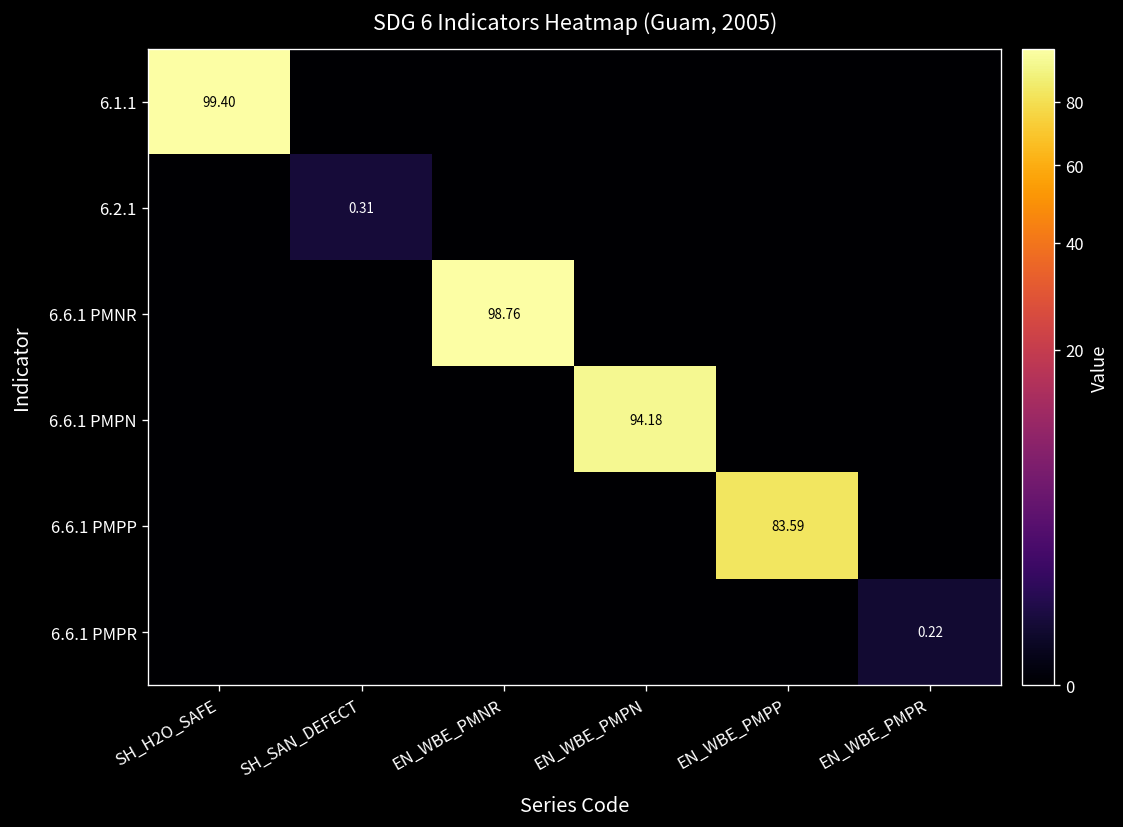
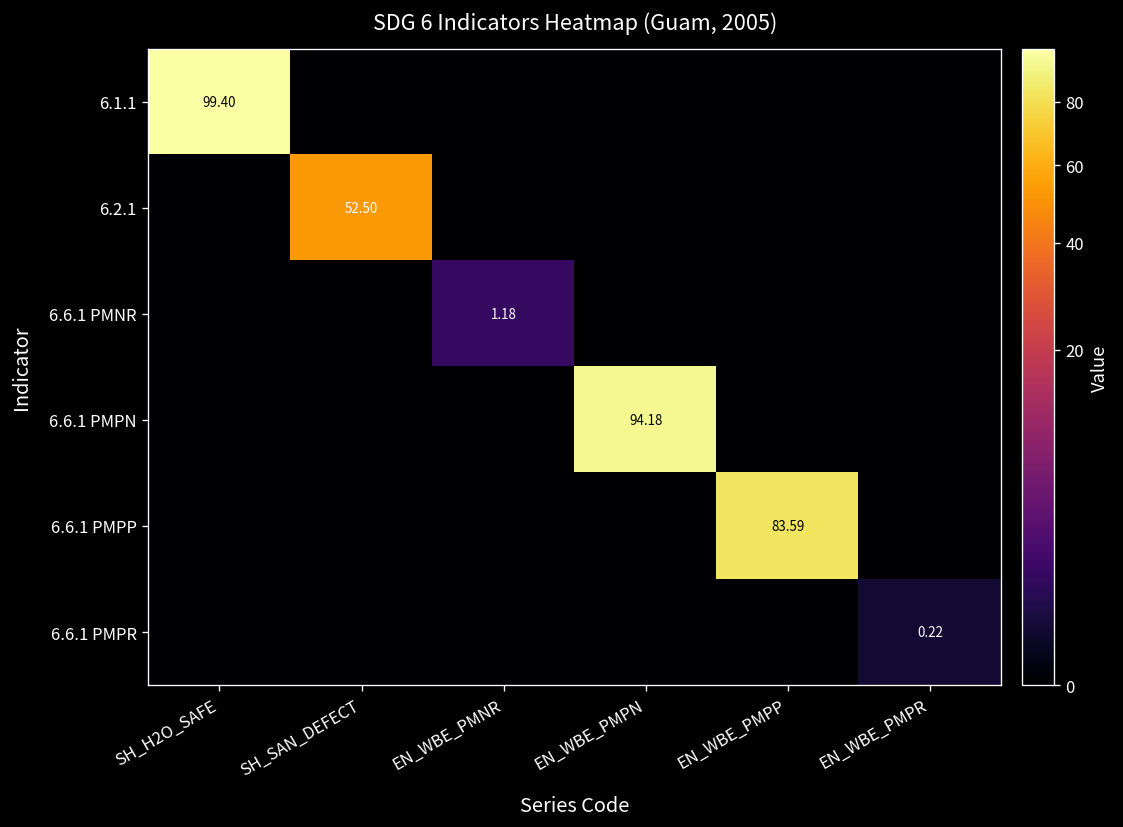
6.2.1, SH_SAN_DEFECT: 0.31 -> 52.50
6.6.1 PMNR, EN_WBE_PMNR: 98.76 -> 1.18
